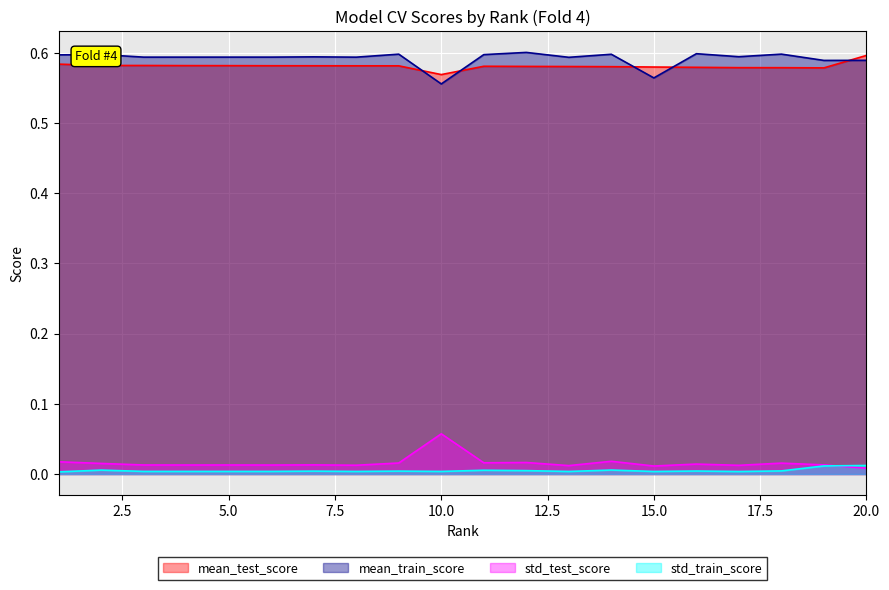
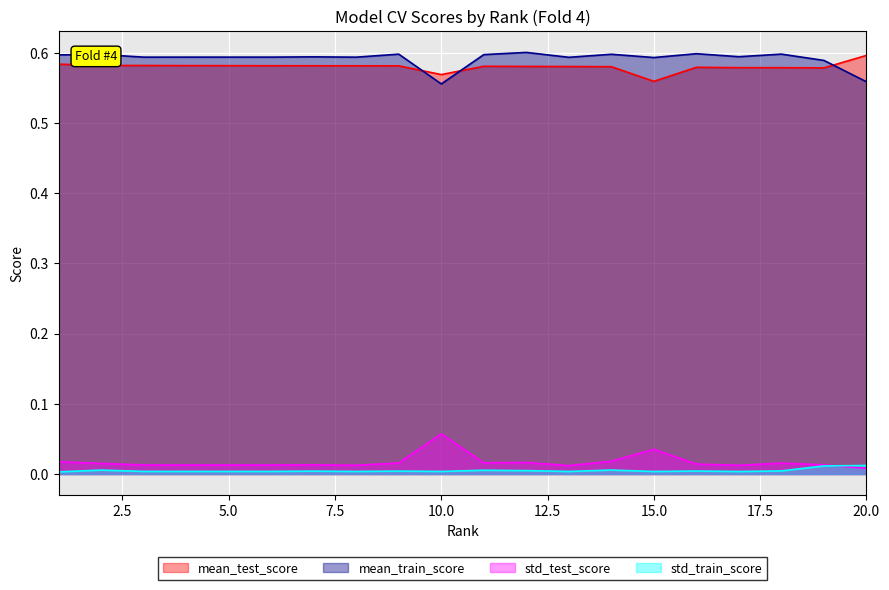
mean_test_score, 15.0: 0.58 -> 0.56
mean_train_score, 15.0: 0.56 -> 0.59
std_test_score, 15.0: 0.01 -> 0.04
mean_train_score, 20.0: 0.59 -> 0.56
